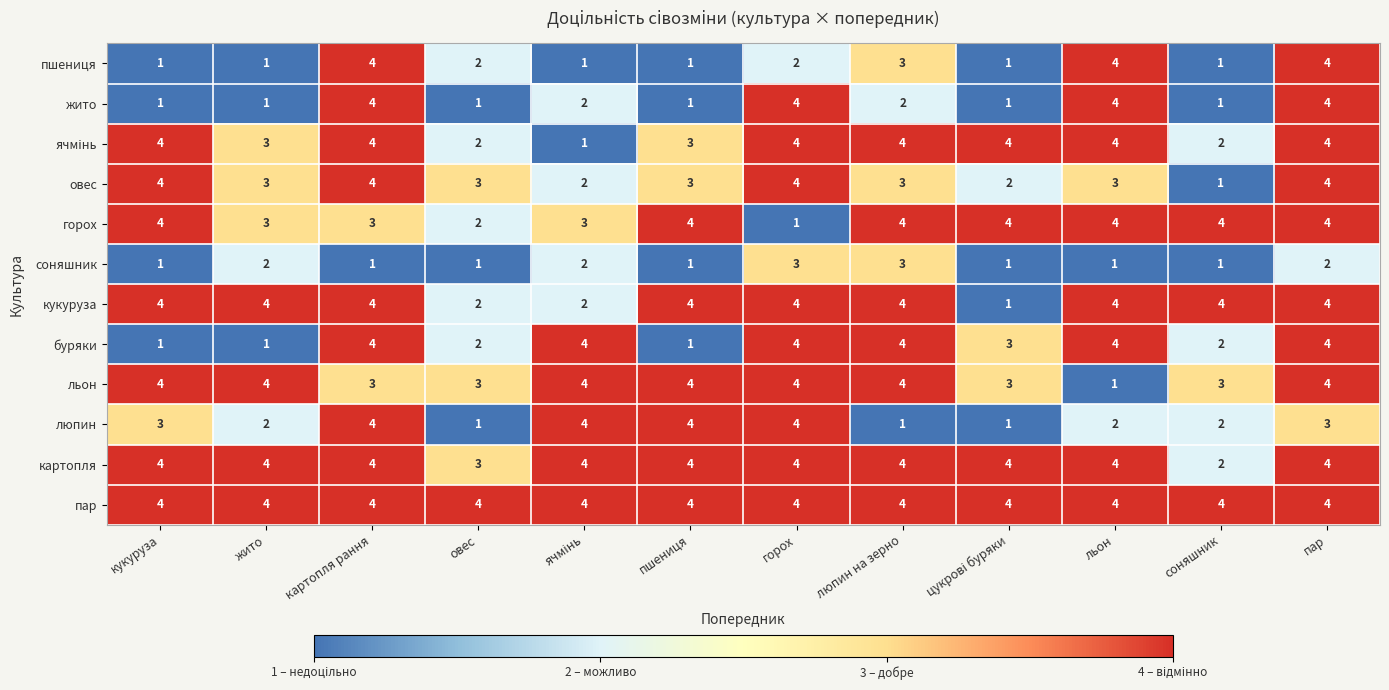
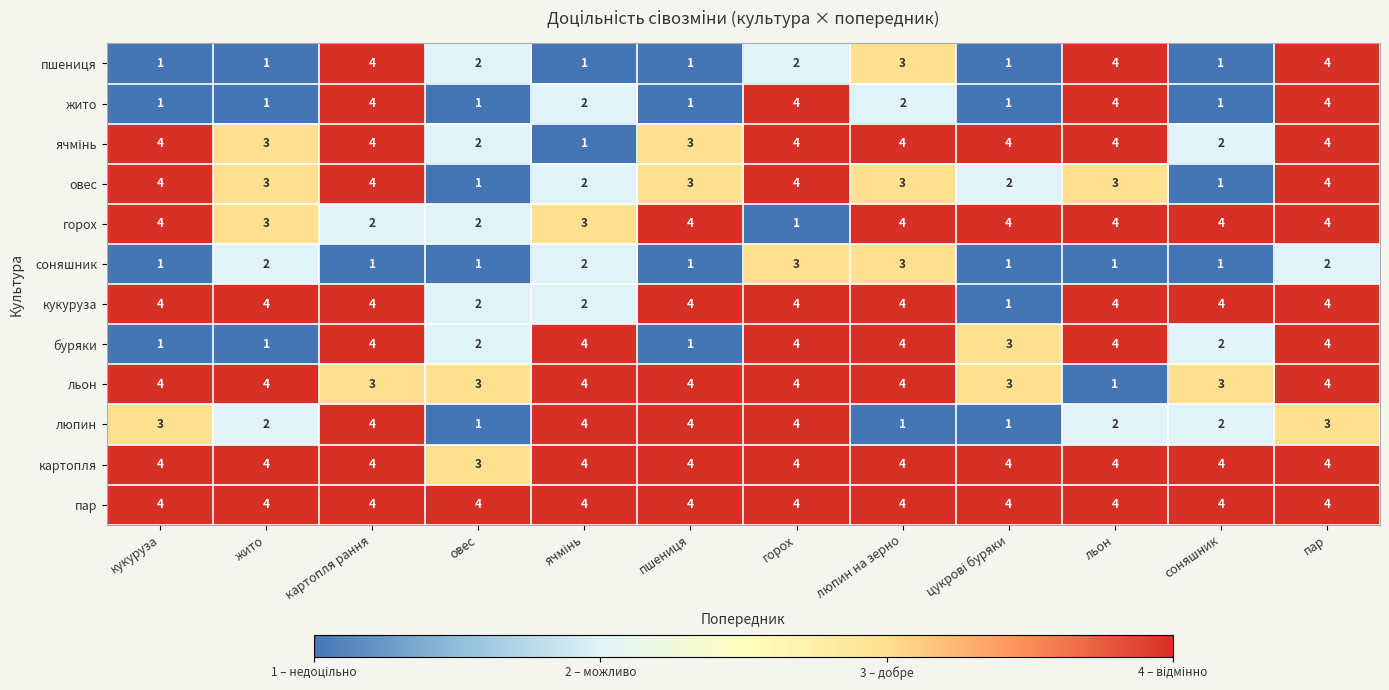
овес, овес: 3 -> 1
горох, картопля рання: 3 -> 2
картопля, соняшник: 2 -> 4
